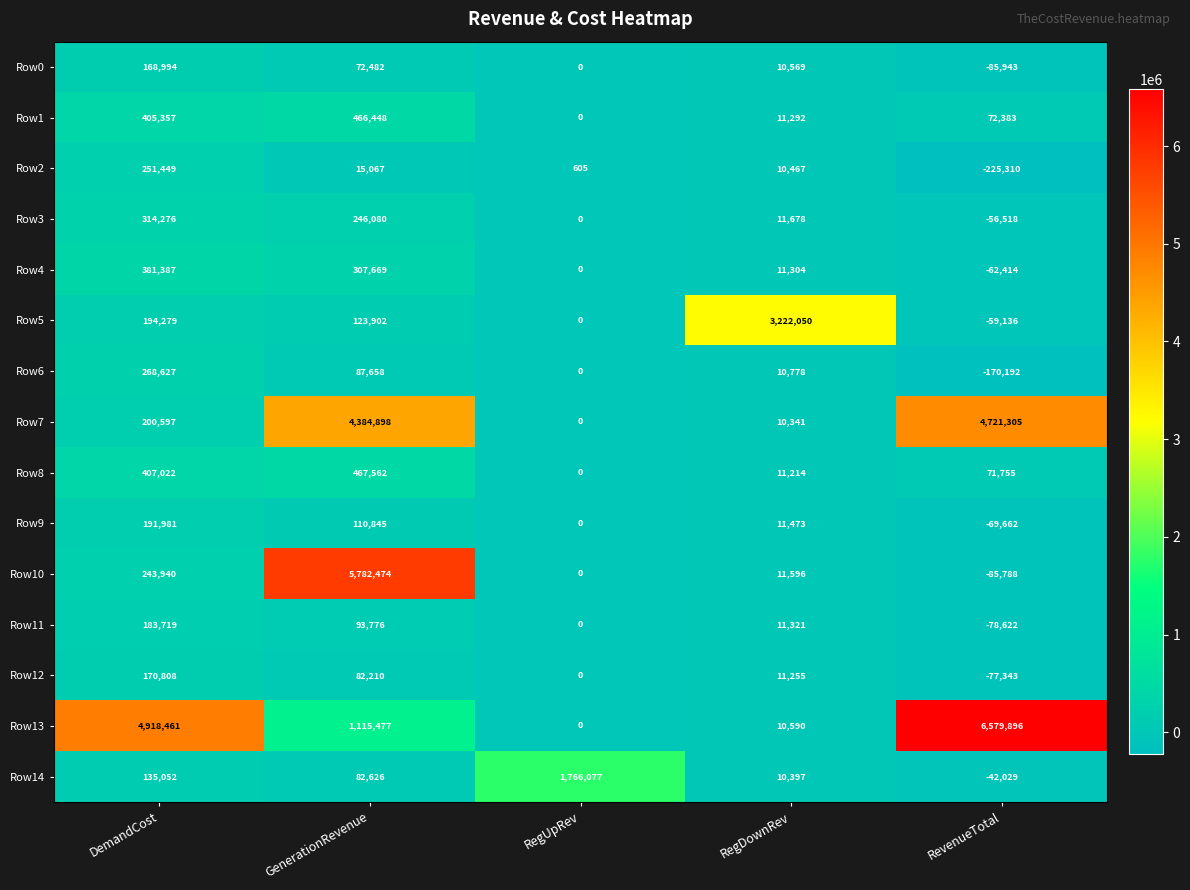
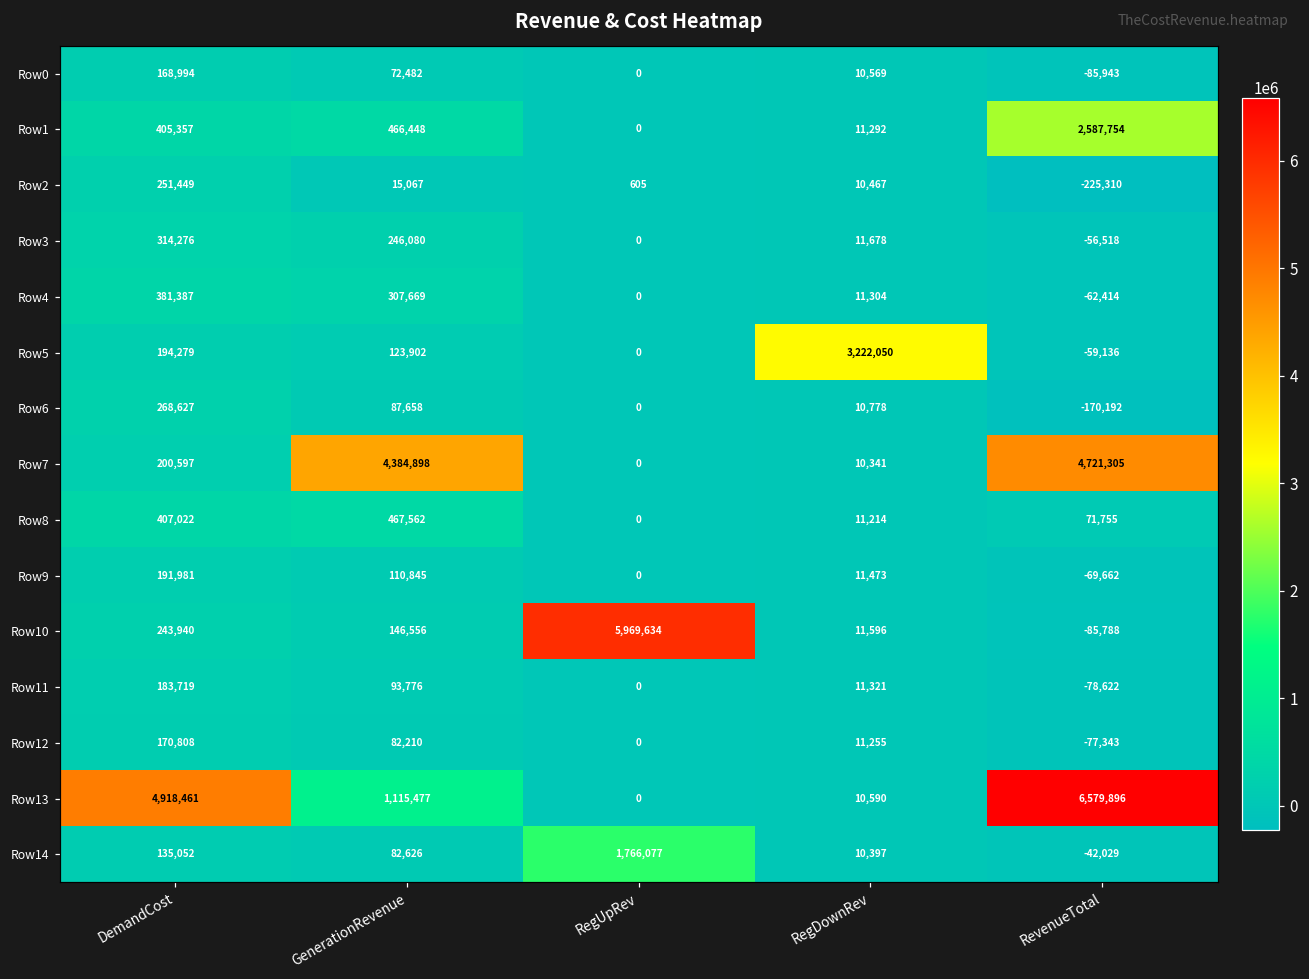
Row1, RevenueTotal: 72,383 -> 2,587,754
Row10, GenerationRevenue: 5,782,474 -> 146,556
Row10, RegUpRev: 0 -> 5,969,634
